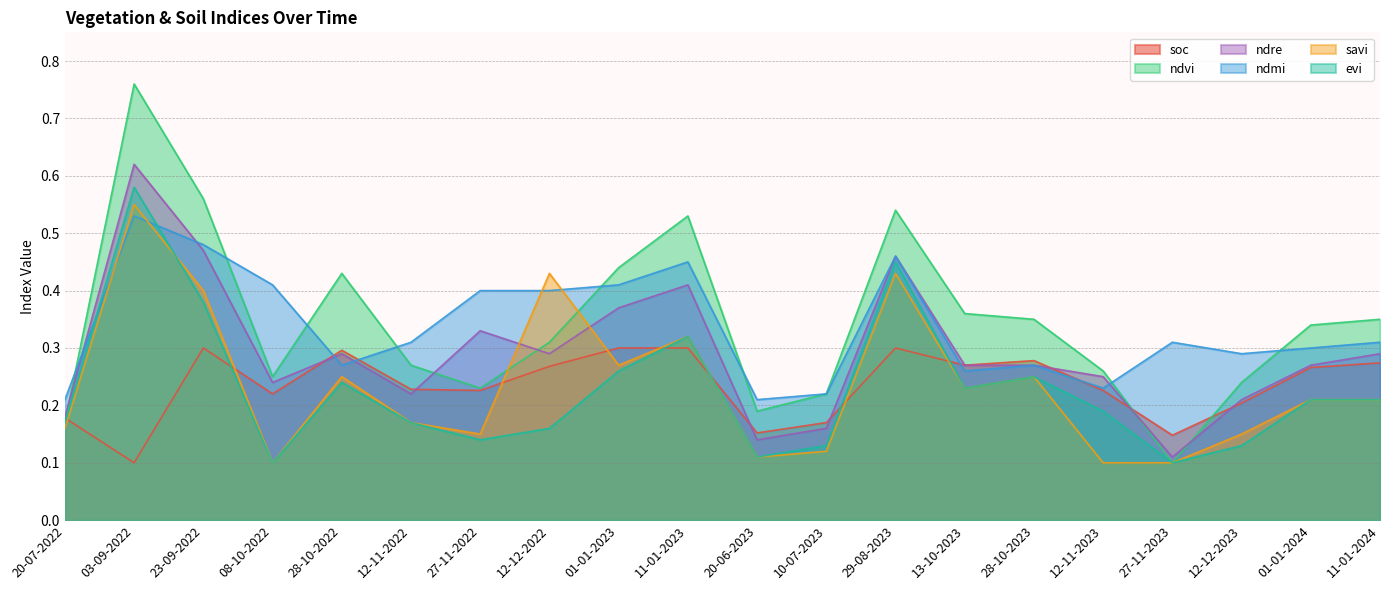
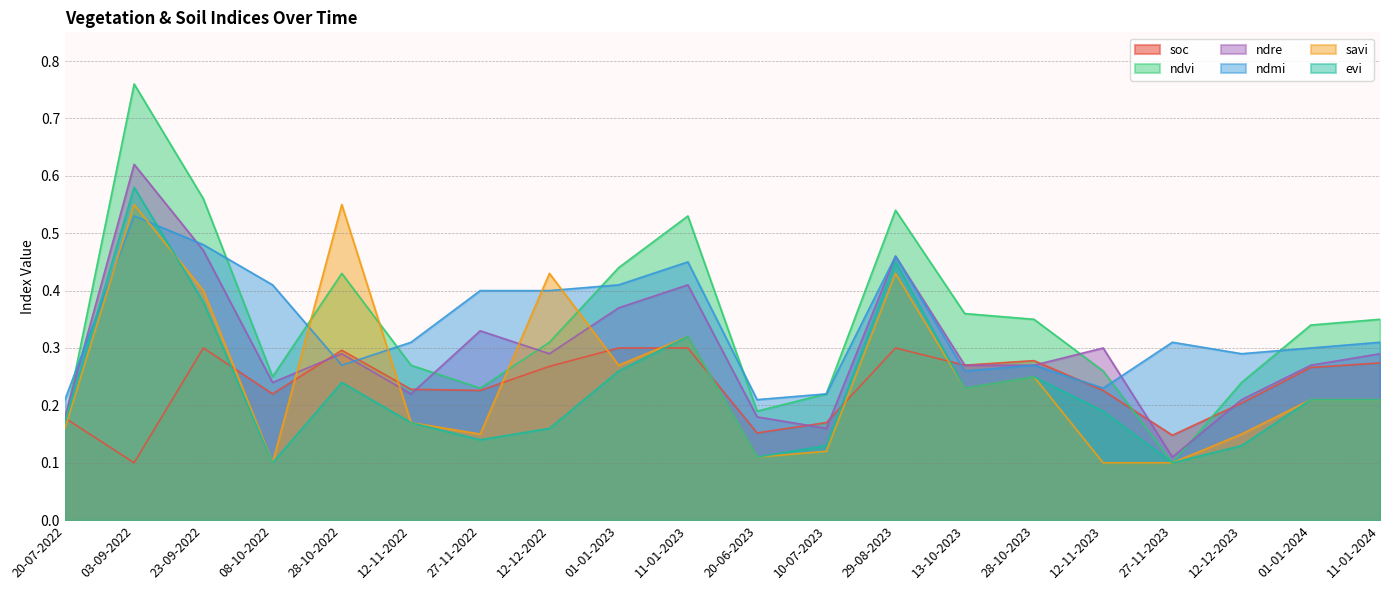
savi, 28-10-2022: 0.25 -> 0.55
ndre, 20-06-2023: 0.14 -> 0.18
ndre, 12-11-2023: 0.25 -> 0.30
